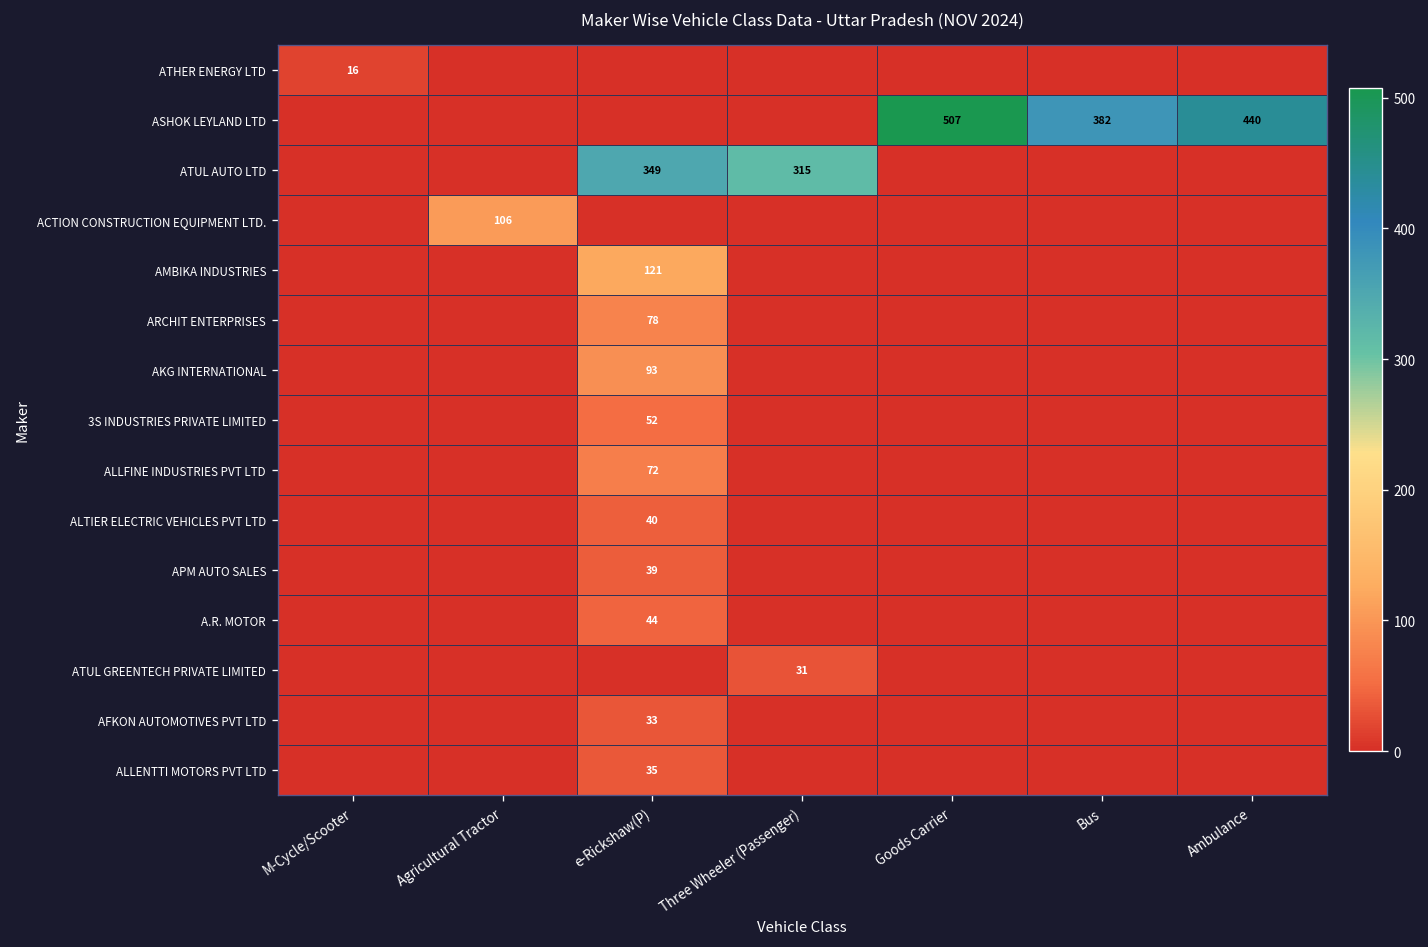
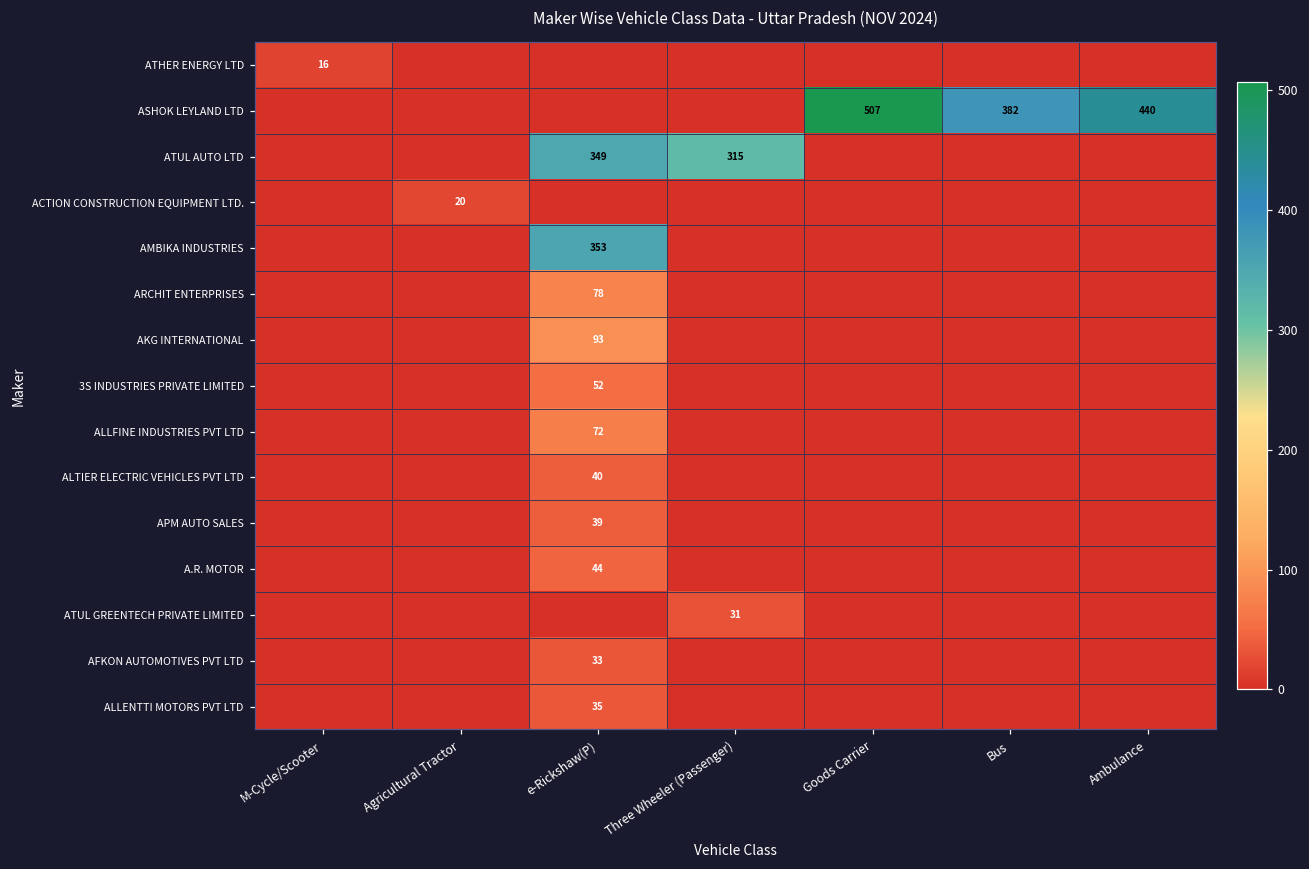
ACTION CONSTRUCTION EQUIPMENT LTD., Agricultural Tractor: 106 -> 20
AMBIKA INDUSTRIES, e-Rickshaw(P): 121 -> 353
